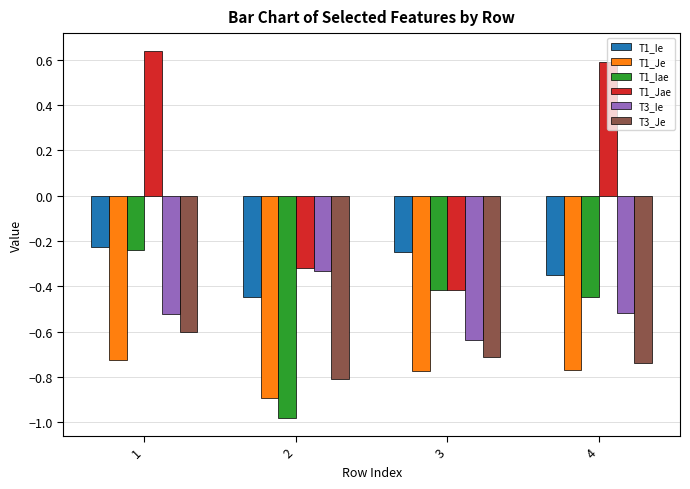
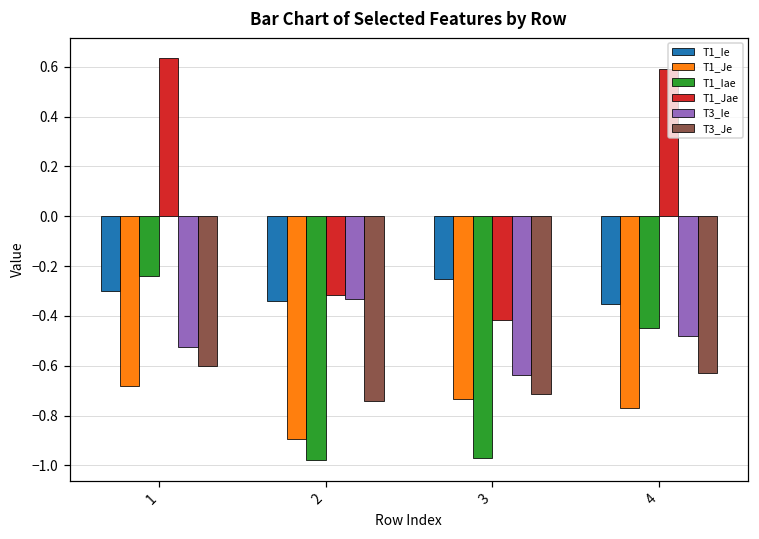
T1_Ie, 1: -0.23 -> -0.30
T1_Je, 1: -0.72 -> -0.68
T1_Ie, 2: -0.45 -> -0.34
T3_Je, 2: -0.81 -> -0.74
T1_Je, 3: -0.77 -> -0.74
T1_Iae, 3: -0.42 -> -0.97
T3_Ie, 4: -0.52 -> -0.48
T3_Je, 4: -0.74 -> -0.63
